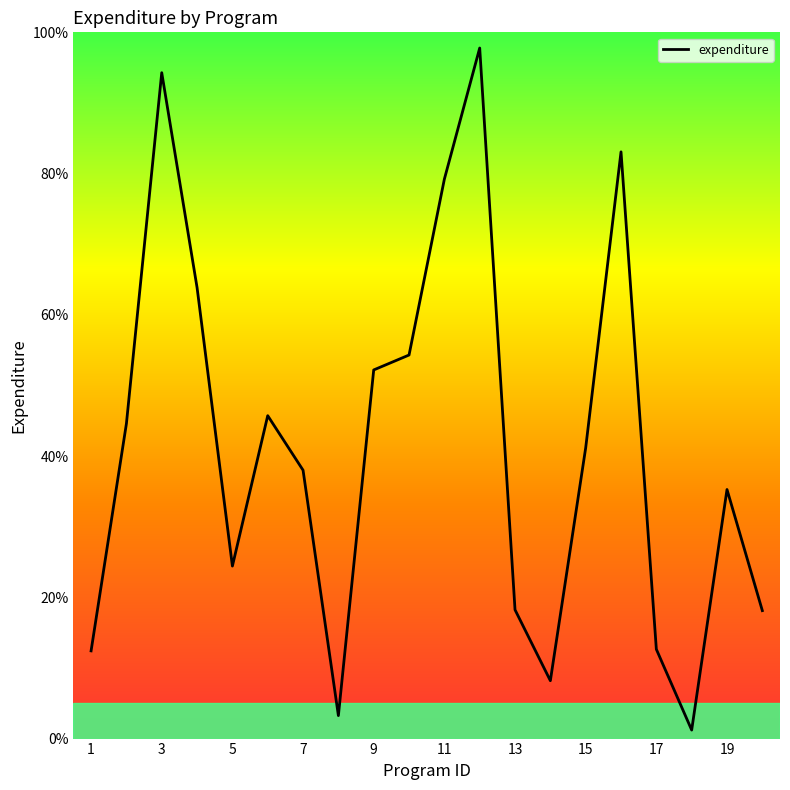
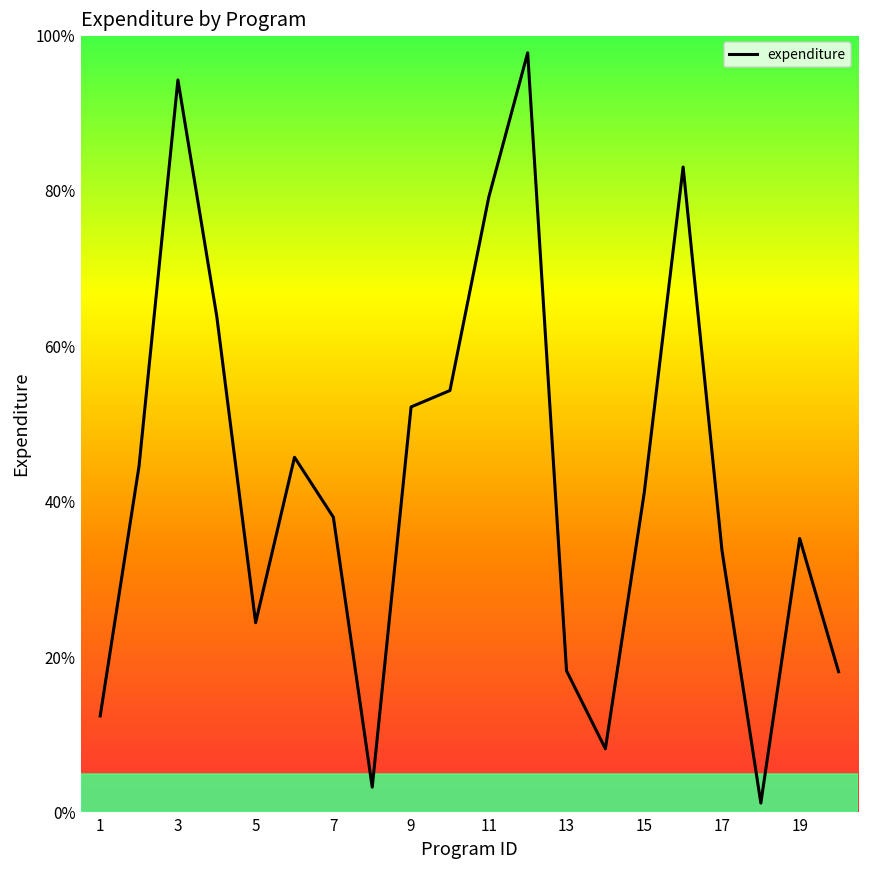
17: 13% -> 34%
